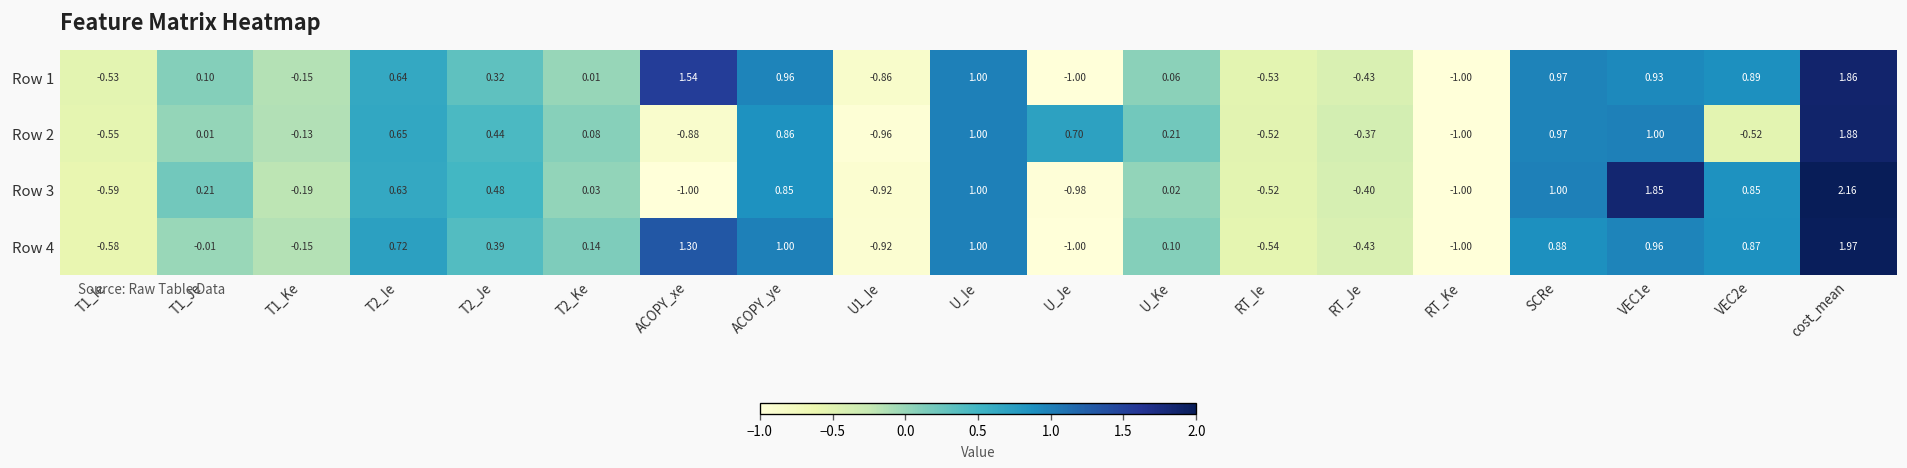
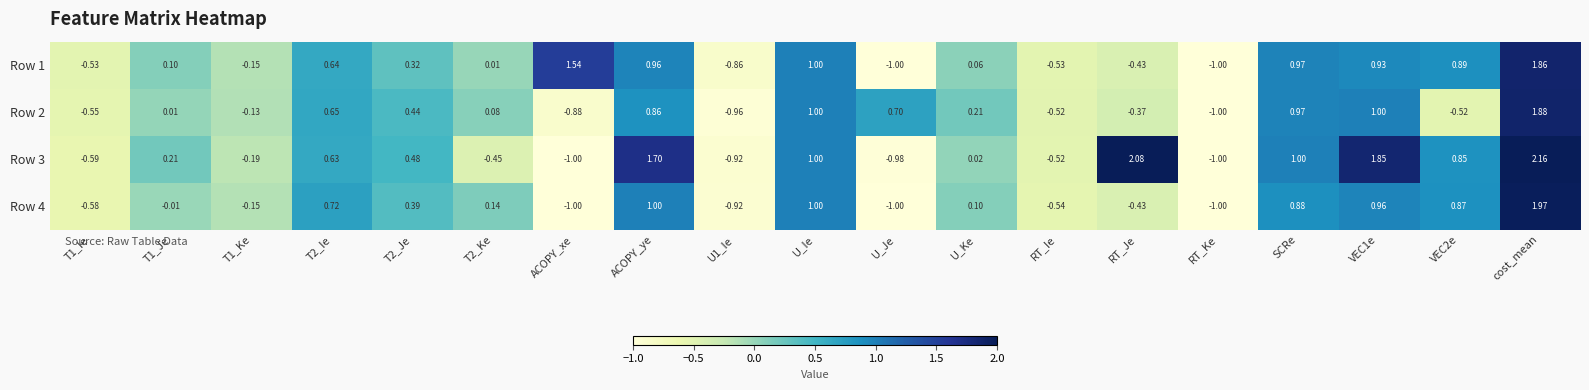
Row 3, T2_Ke: 0.03 -> -0.45
Row 3, ACOPY_ye: 0.85 -> 1.70
Row 3, RT_Je: -0.40 -> 2.08
Row 4, ACOPY_xe: 1.30 -> -1.00
